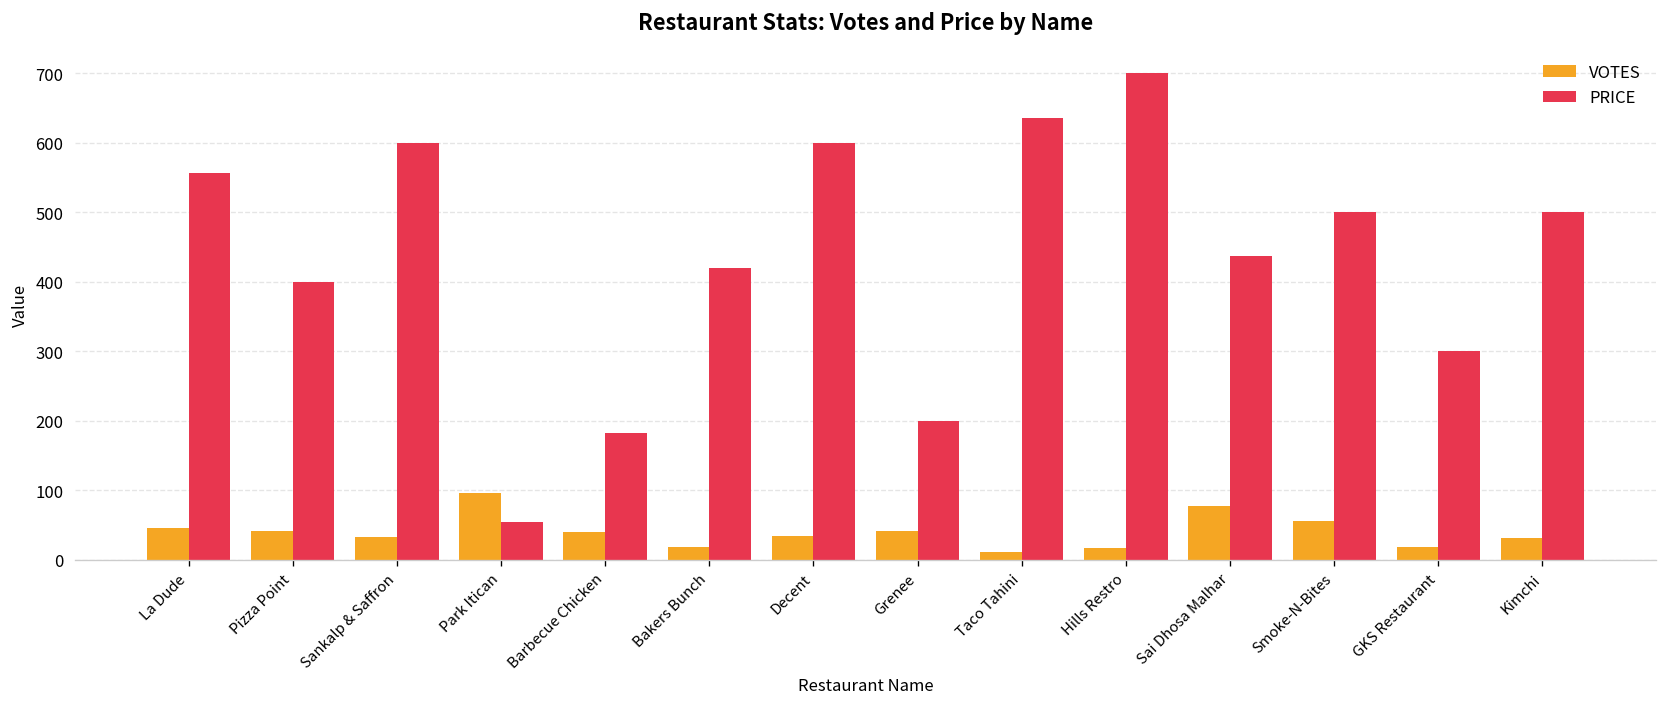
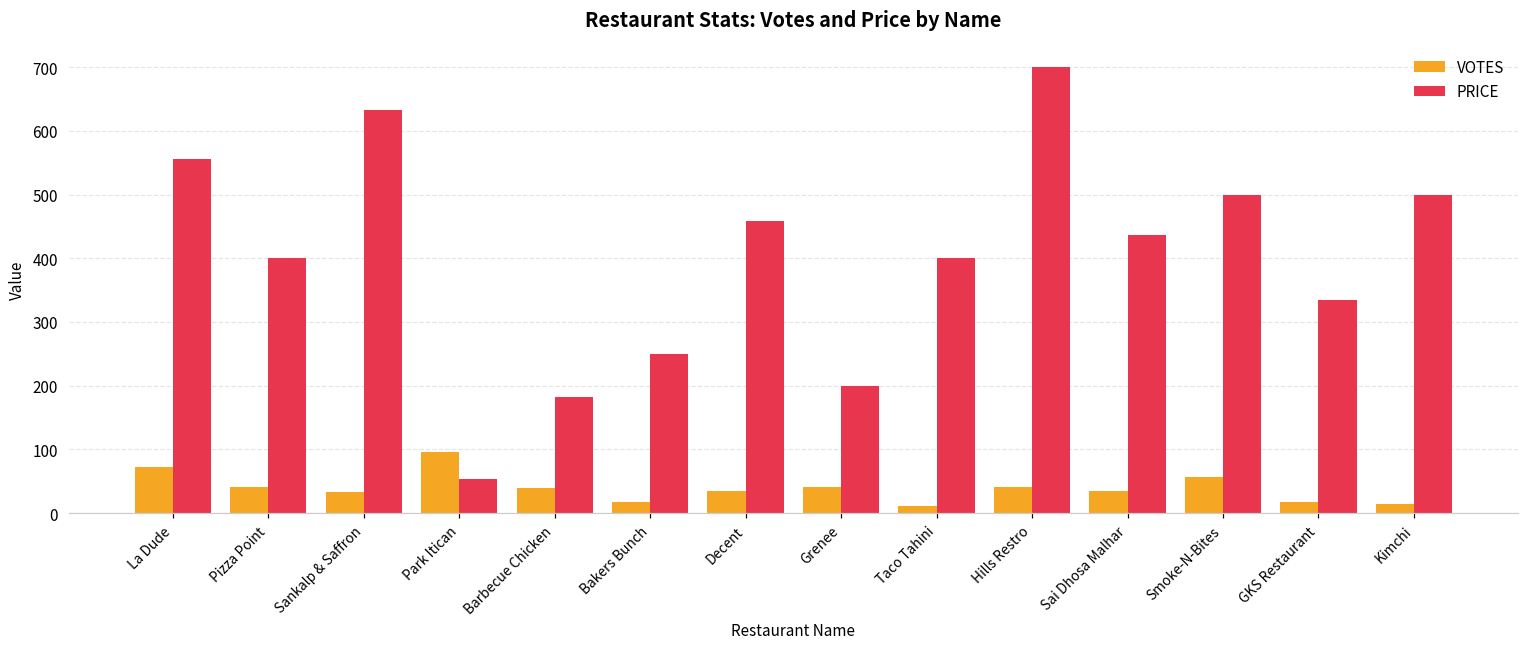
VOTES, La Dude: 50 -> 70
PRICE, Sankalp & Saffron: 600 -> 630
PRICE, Bakers Bunch: 420 -> 250
PRICE, Decent: 600 -> 460
PRICE, Taco Tahini: 640 -> 400
VOTES, Hills Restro: 20 -> 40
VOTES, Sai Dhosa Malhar: 80 -> 40
PRICE, GKS Restaurant: 300 -> 330
VOTES, Kimchi: 30 -> 10
